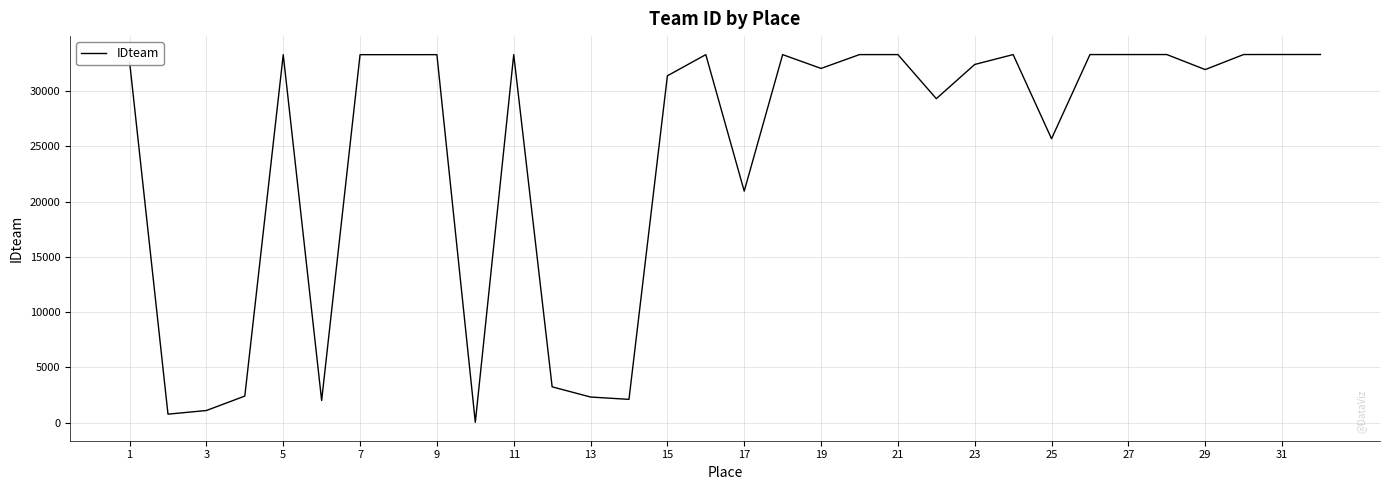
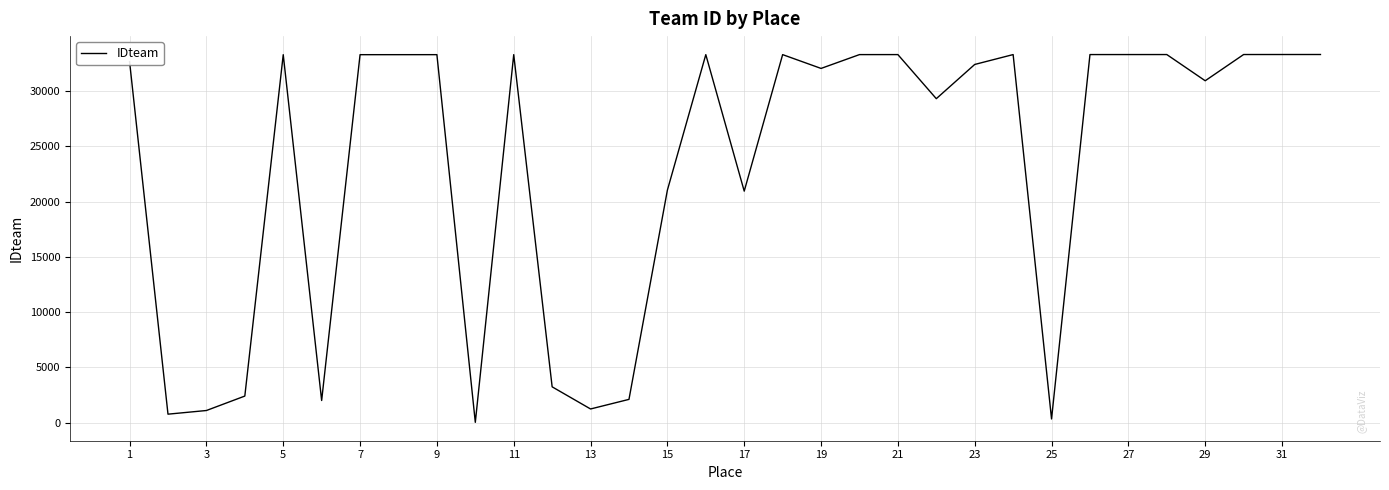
13: 2300 -> 1200
15: 31400 -> 21000
25: 25700 -> 300
29: 32000 -> 30900
